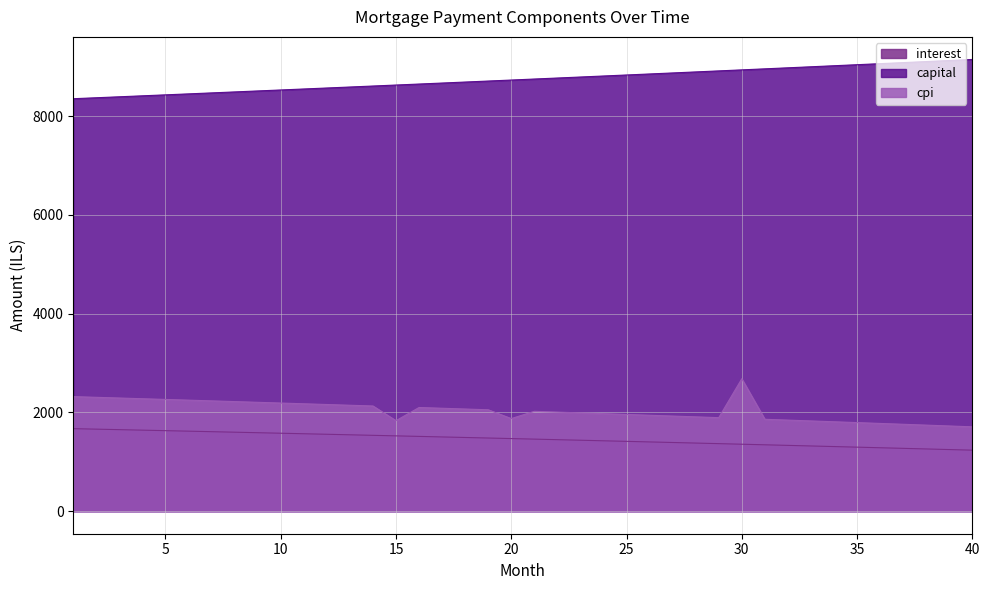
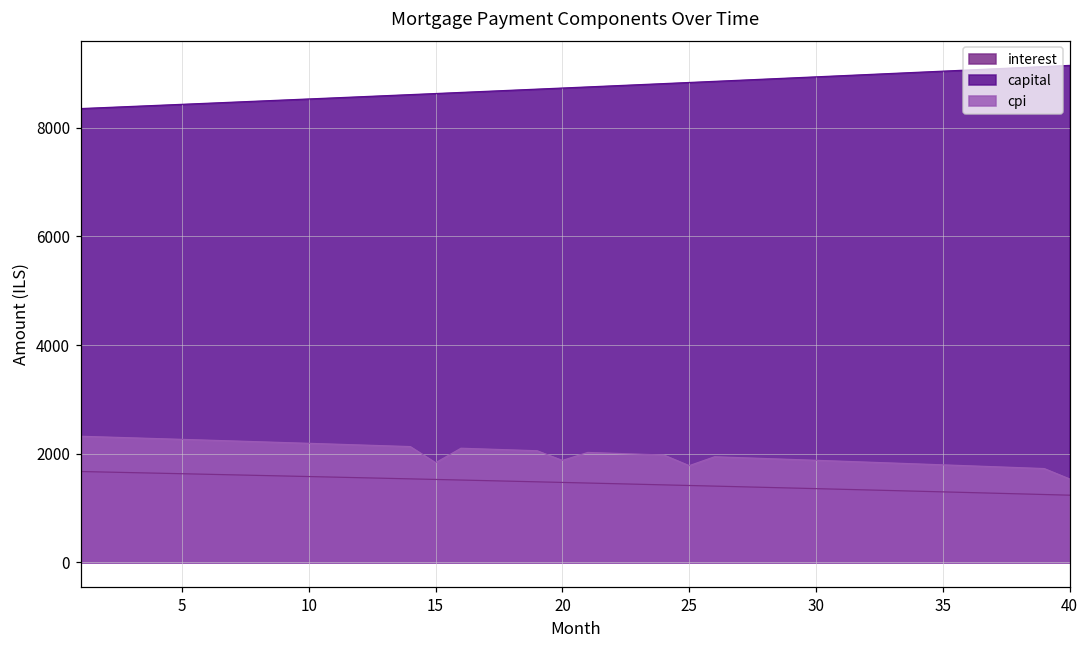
cpi, 25: 2000 -> 1800
cpi, 30: 2700 -> 1900
cpi, 40: 1700 -> 1500
